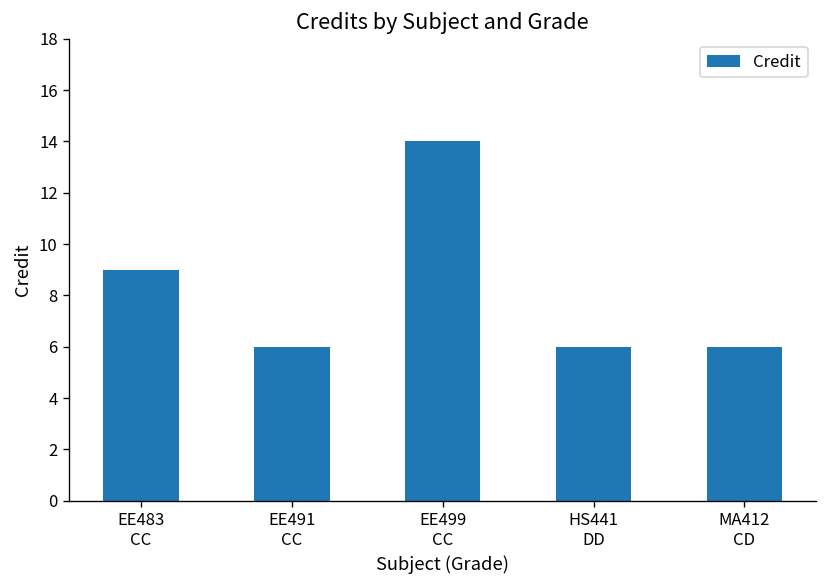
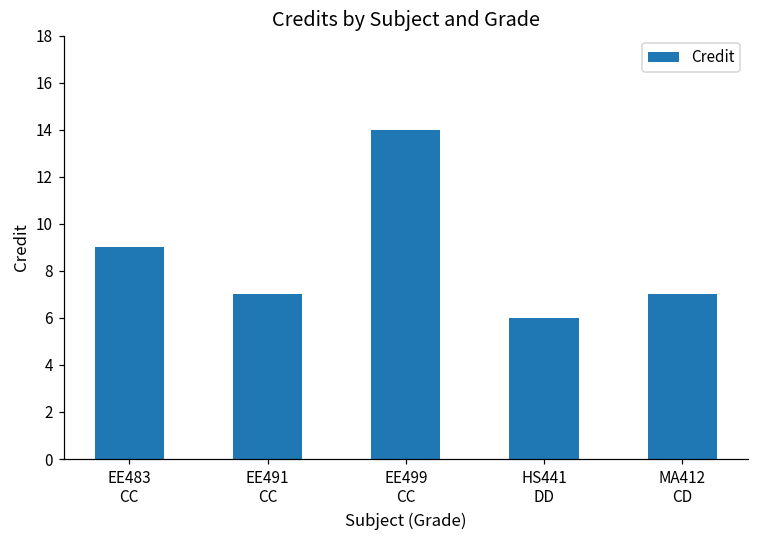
EE491 CC: 6 -> 7
MA412 CD: 6 -> 7
